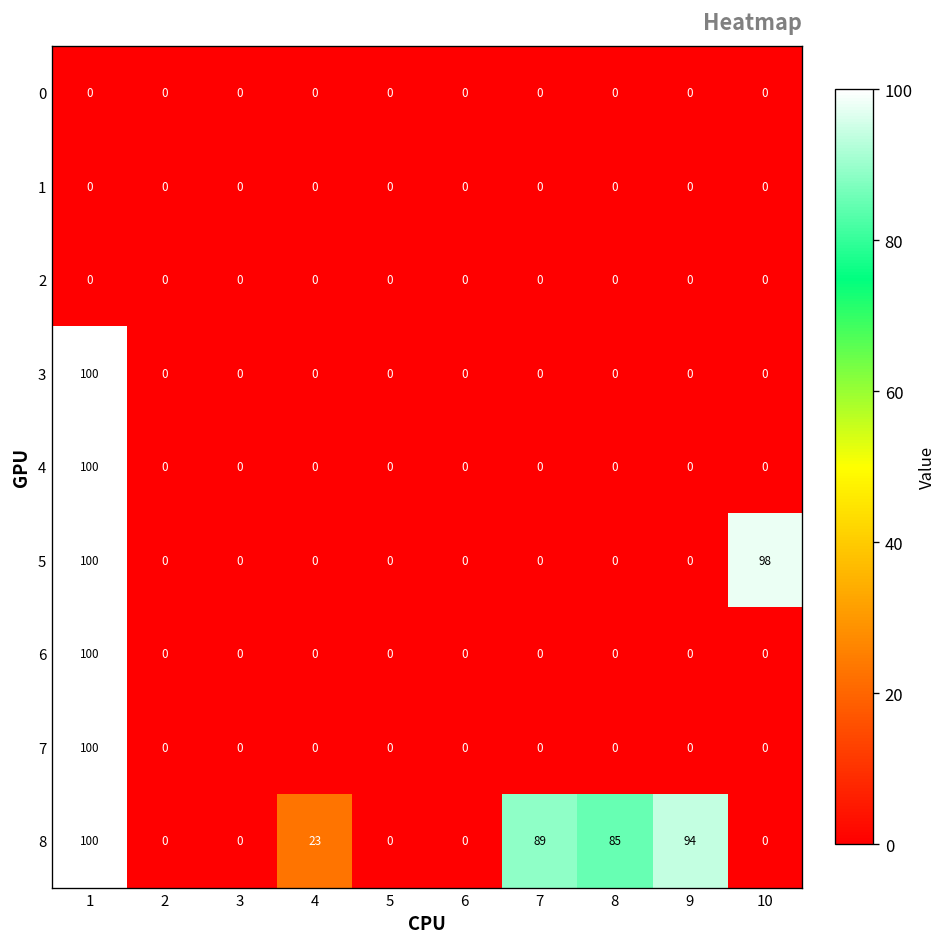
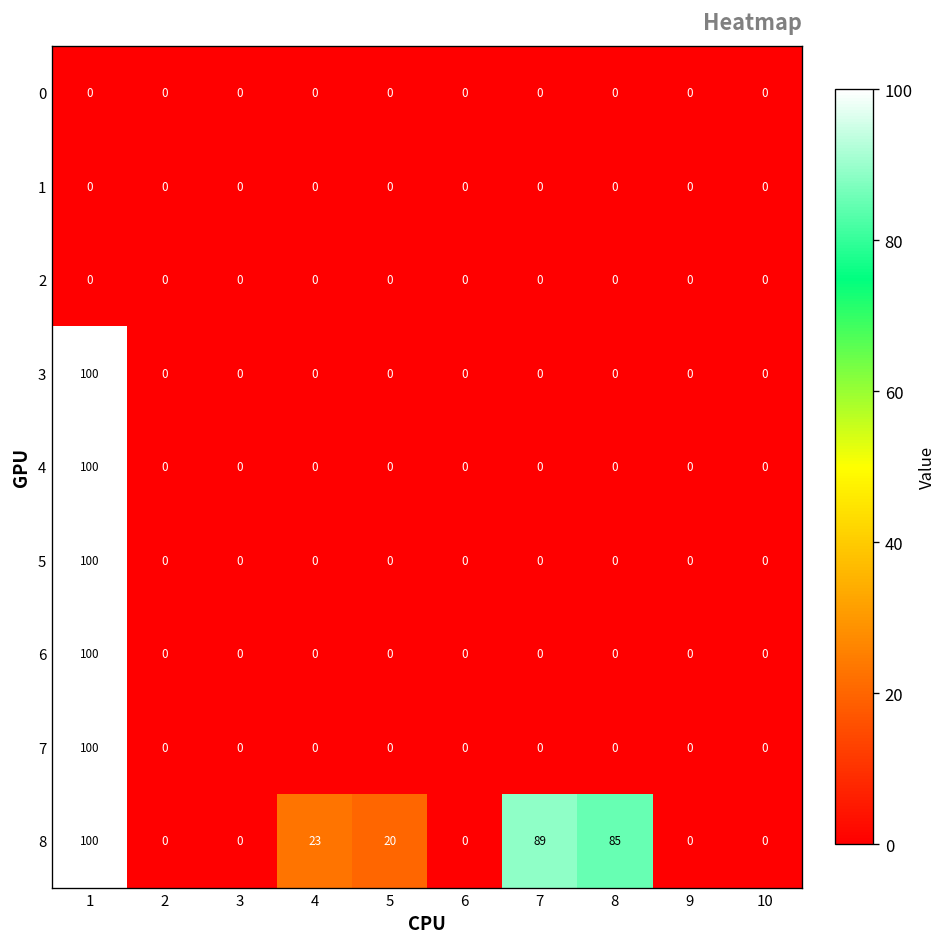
5, 10: 98 -> 0
8, 5: 0 -> 20
8, 9: 94 -> 0
